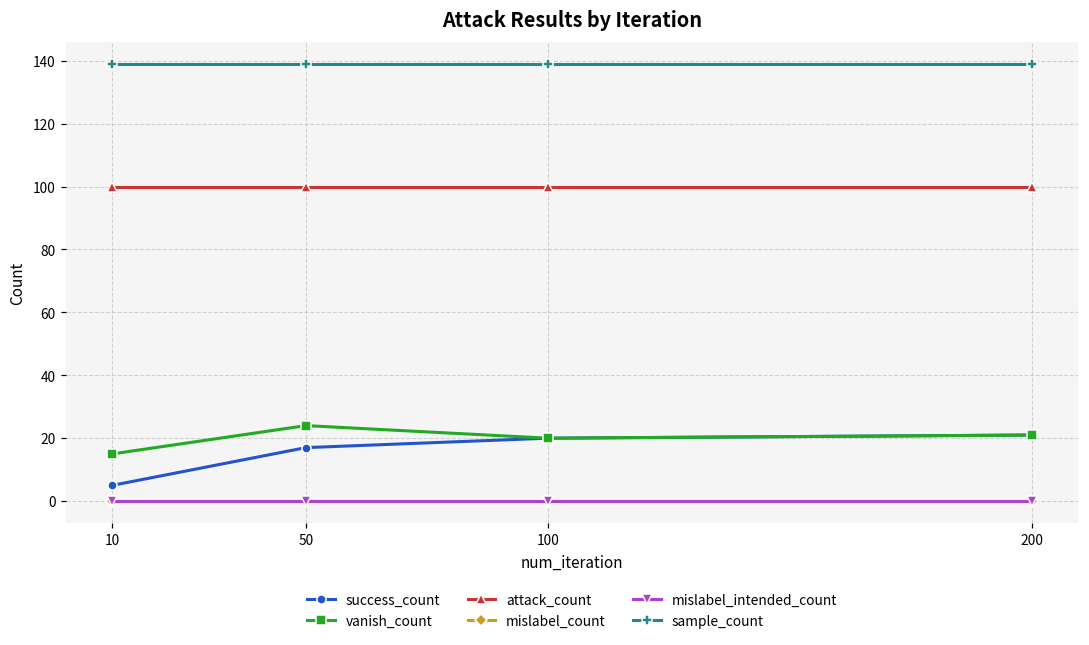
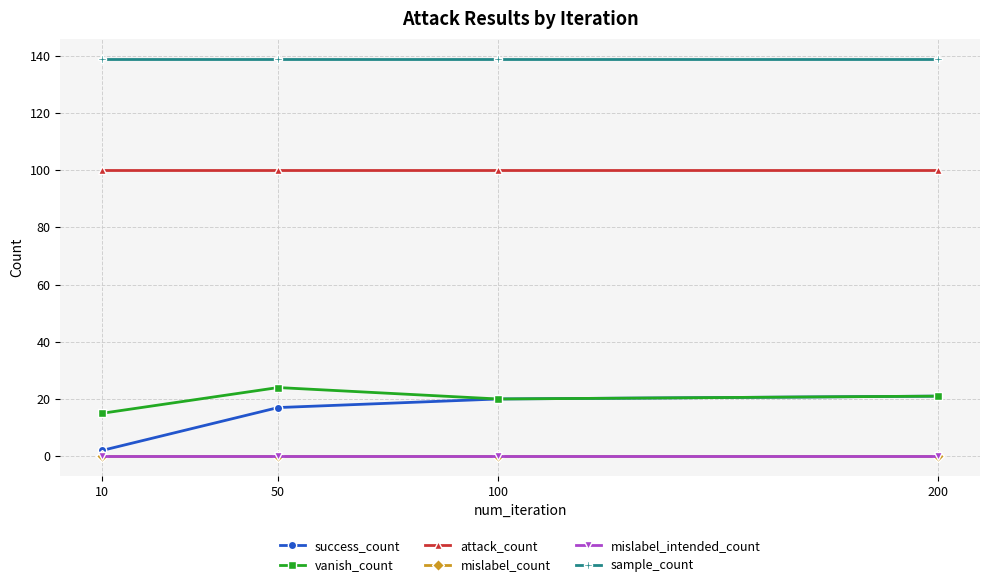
success_count, 10: 5 -> 2
